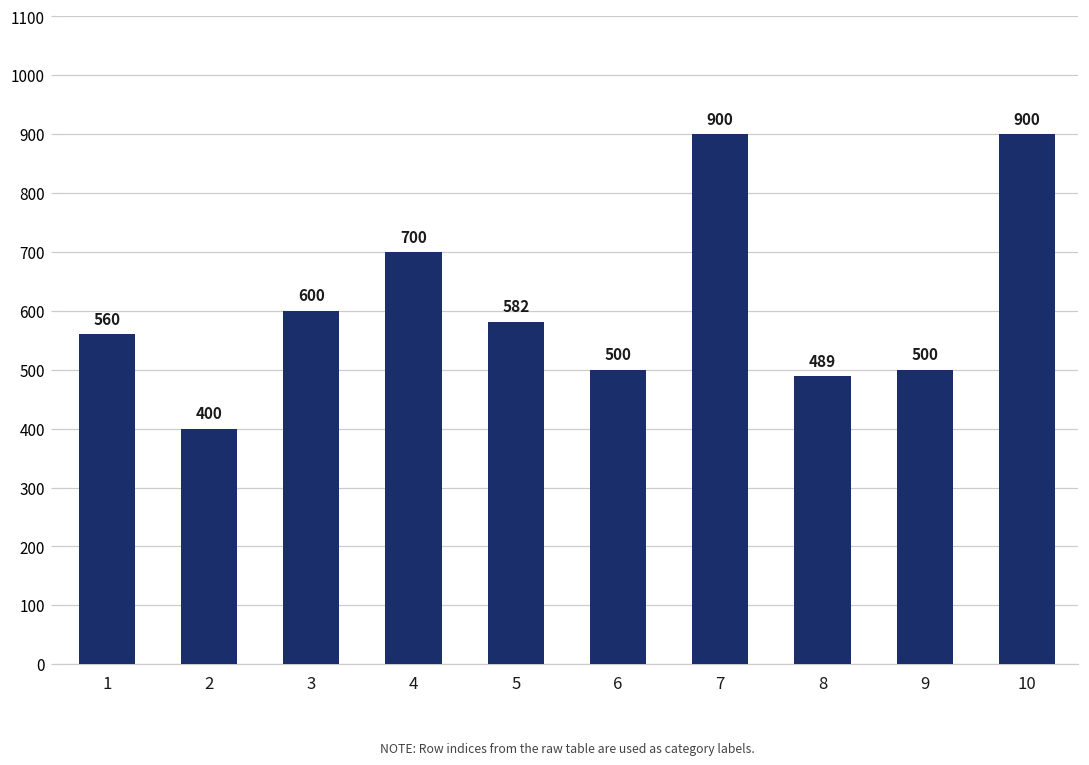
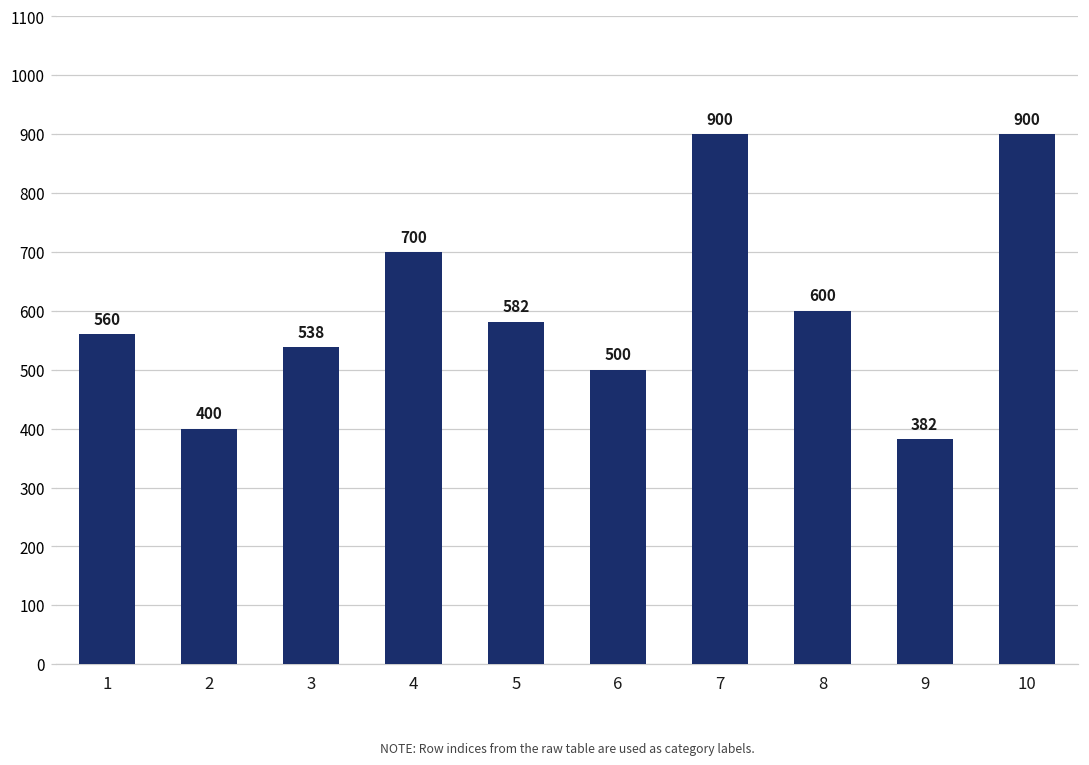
3: 600 -> 538
8: 489 -> 600
9: 500 -> 382
